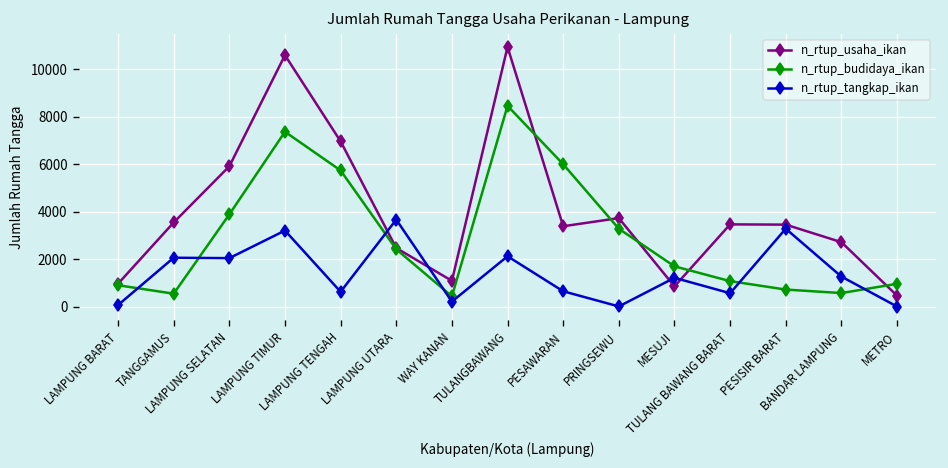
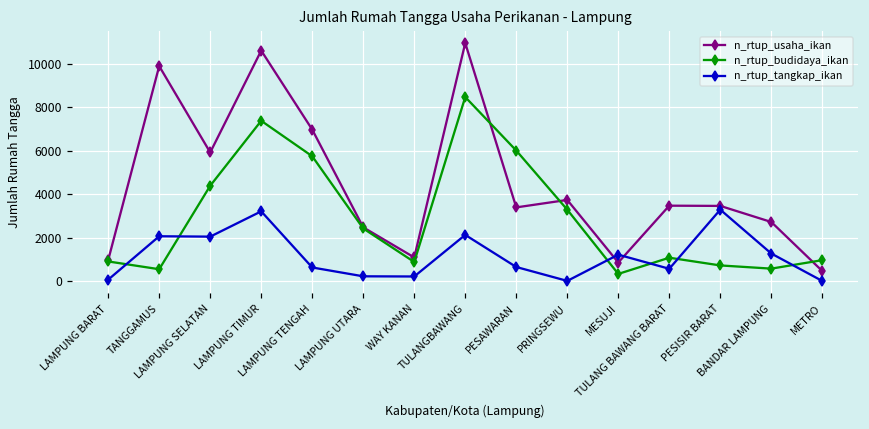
n_rtup_usaha_ikan, TANGGAMUS: 3500 -> 9900
n_rtup_budidaya_ikan, LAMPUNG SELATAN: 3900 -> 4400
n_rtup_tangkap_ikan, LAMPUNG UTARA: 3700 -> 200
n_rtup_budidaya_ikan, WAY KANAN: 400 -> 900
n_rtup_budidaya_ikan, MESUJI: 1700 -> 300
